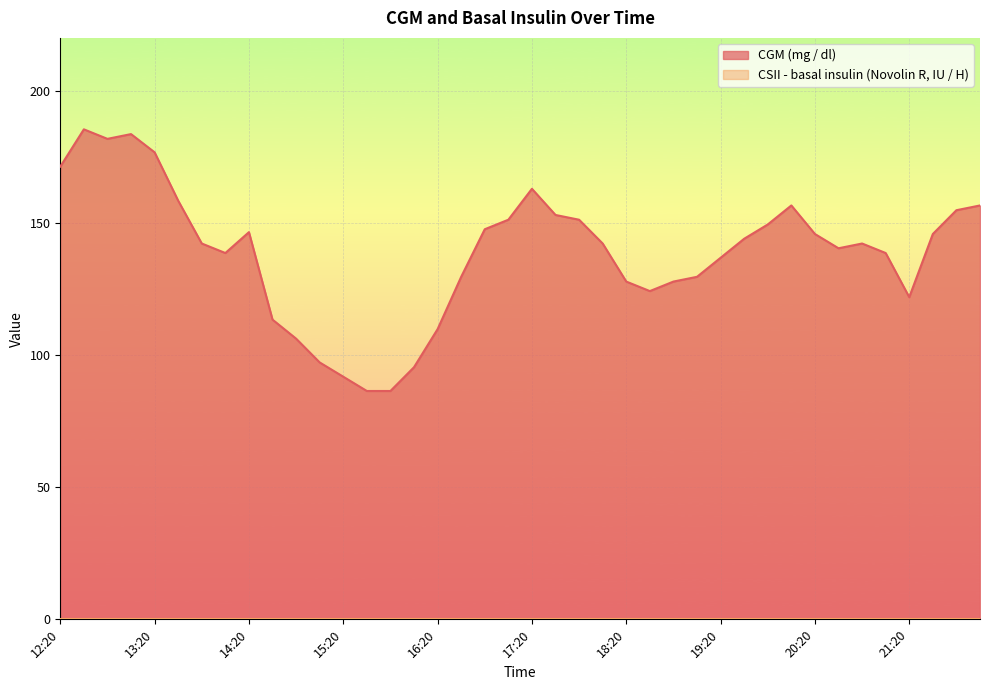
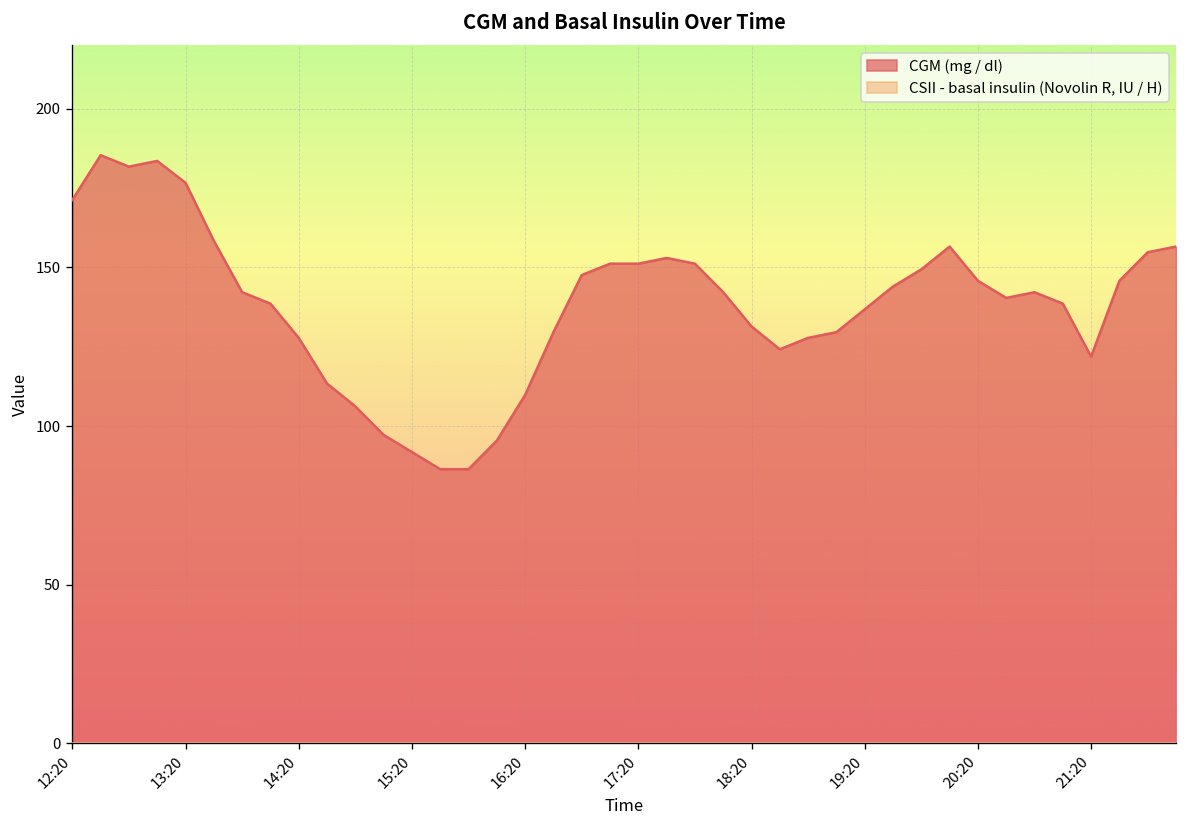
CGM (mg / dl), 14:20: 147 -> 128
CGM (mg / dl), 17:20: 163 -> 151
CGM (mg / dl), 18:20: 128 -> 131
